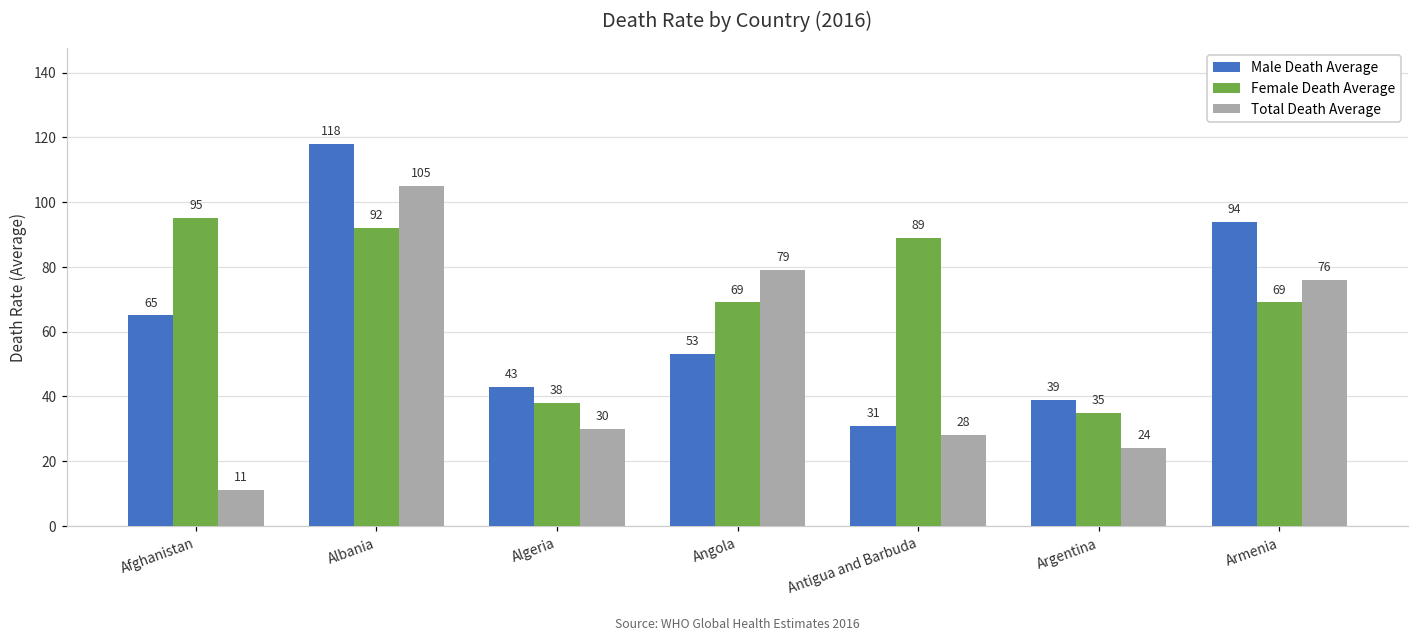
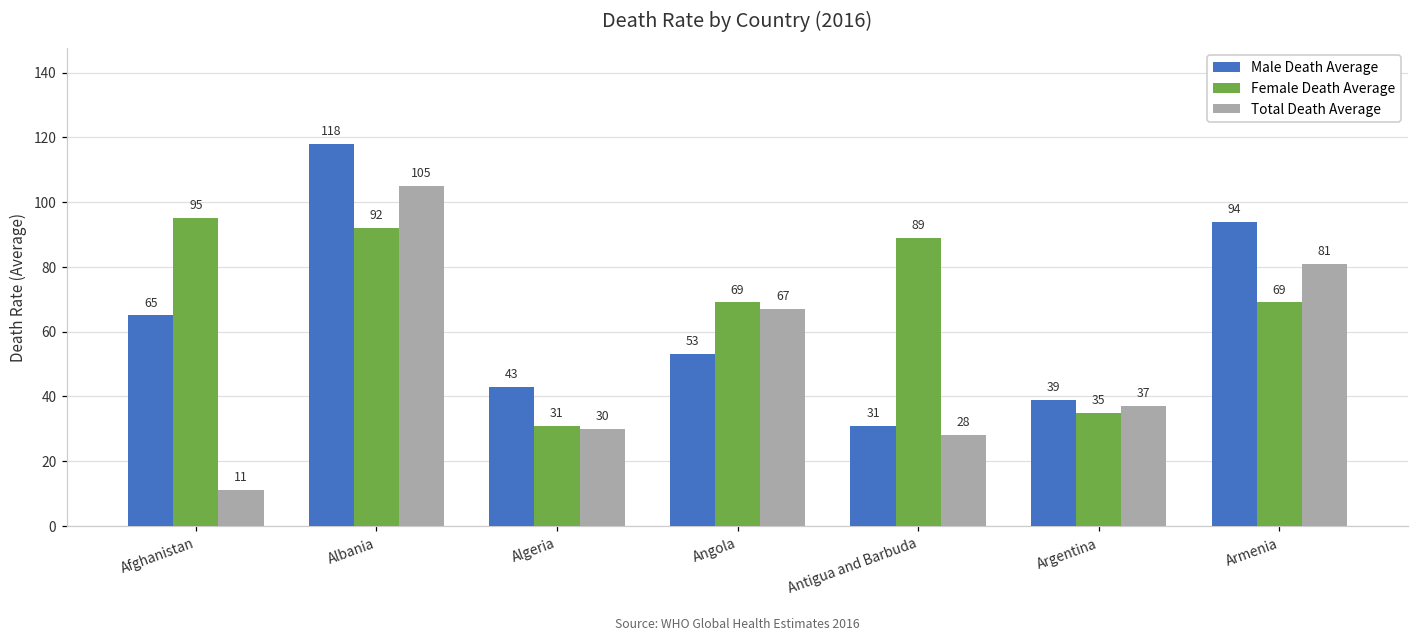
Female Death Average, Algeria: 38 -> 31
Total Death Average, Angola: 79 -> 67
Total Death Average, Argentina: 24 -> 37
Total Death Average, Armenia: 76 -> 81
